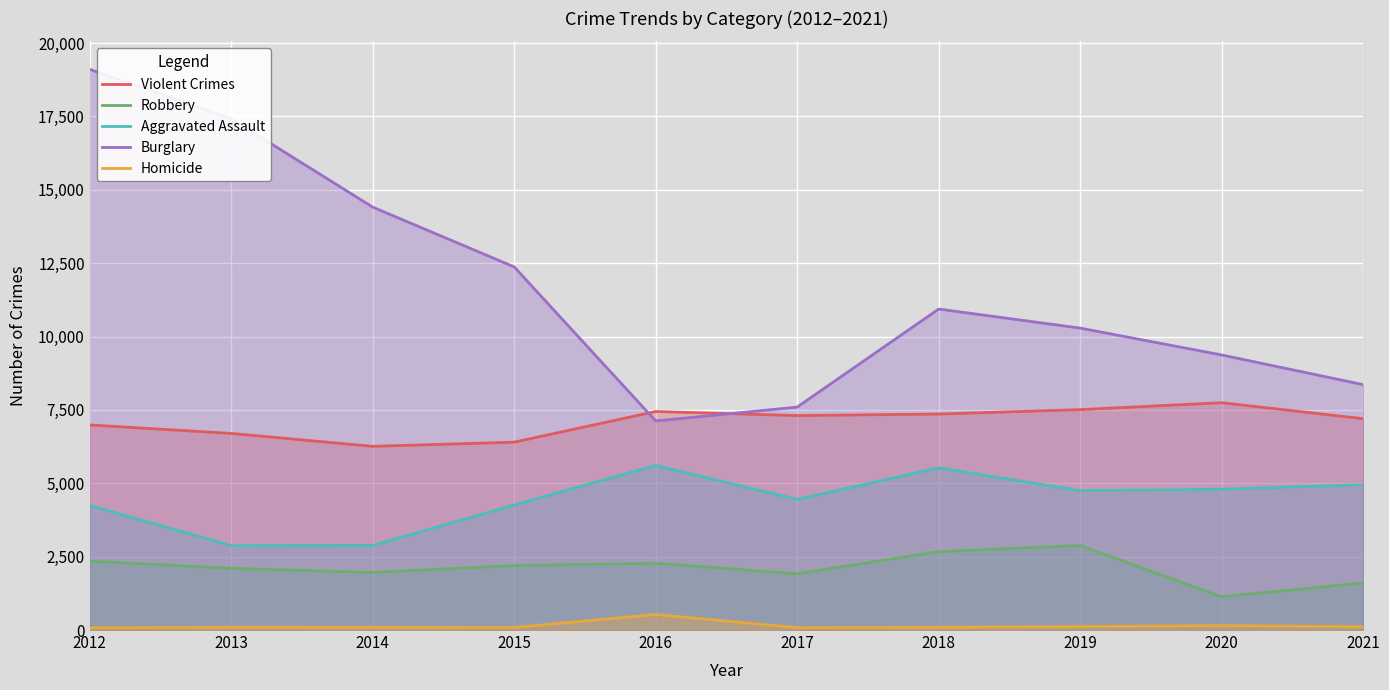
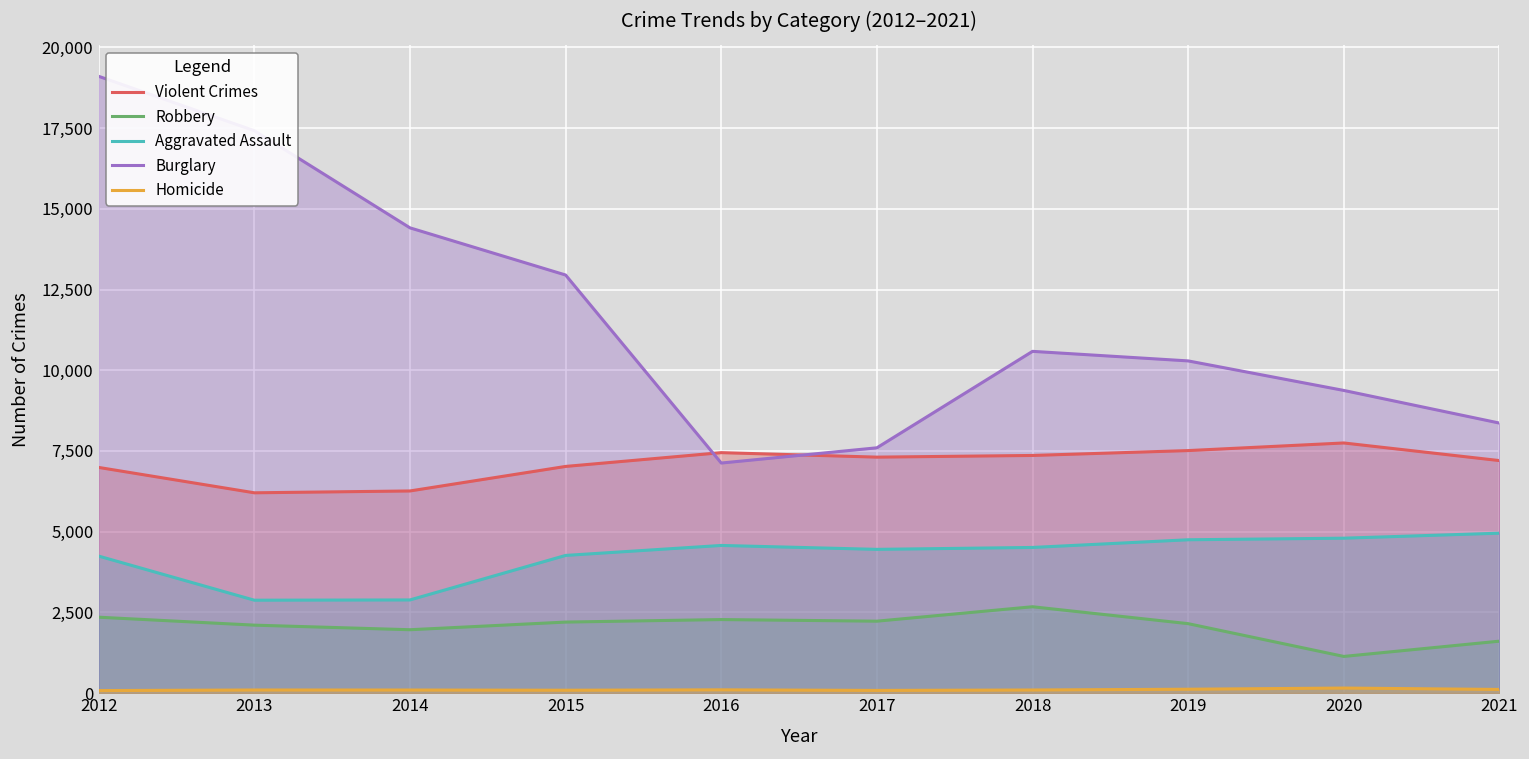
Violent Crimes, 2013: 6,700 -> 6,200
Violent Crimes, 2015: 6,400 -> 7,000
Burglary, 2015: 12,400 -> 13,000
Aggravated Assault, 2016: 5,600 -> 4,600
Homicide, 2016: 500 -> 100
Robbery, 2017: 1,900 -> 2,200
Aggravated Assault, 2018: 5,500 -> 4,500
Burglary, 2018: 10,900 -> 10,600
Robbery, 2019: 2,900 -> 2,100
